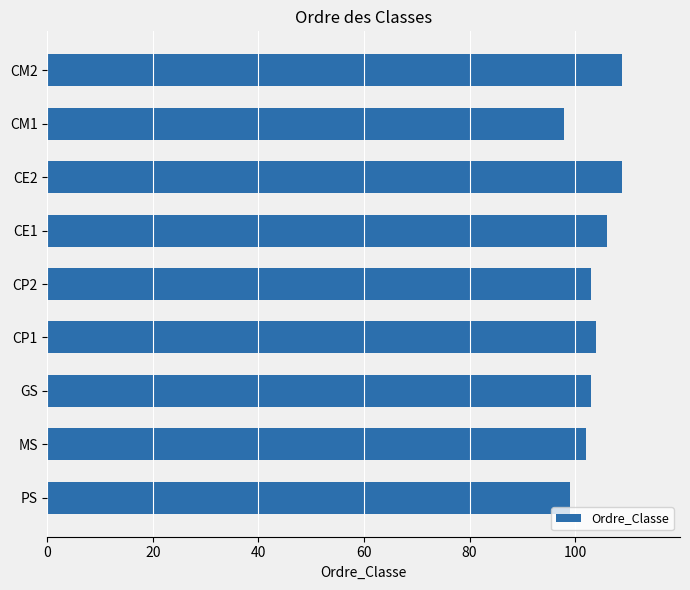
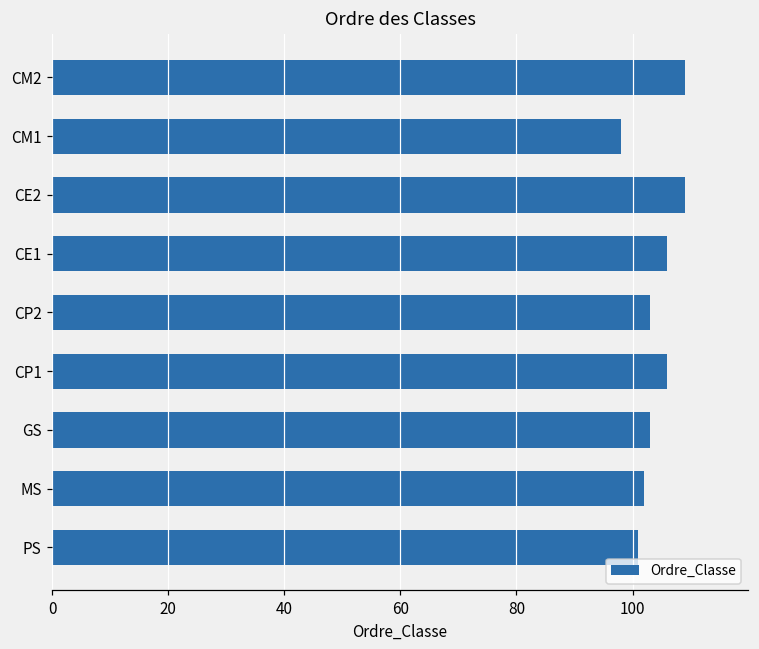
CP1: 104 -> 106
PS: 99 -> 101
